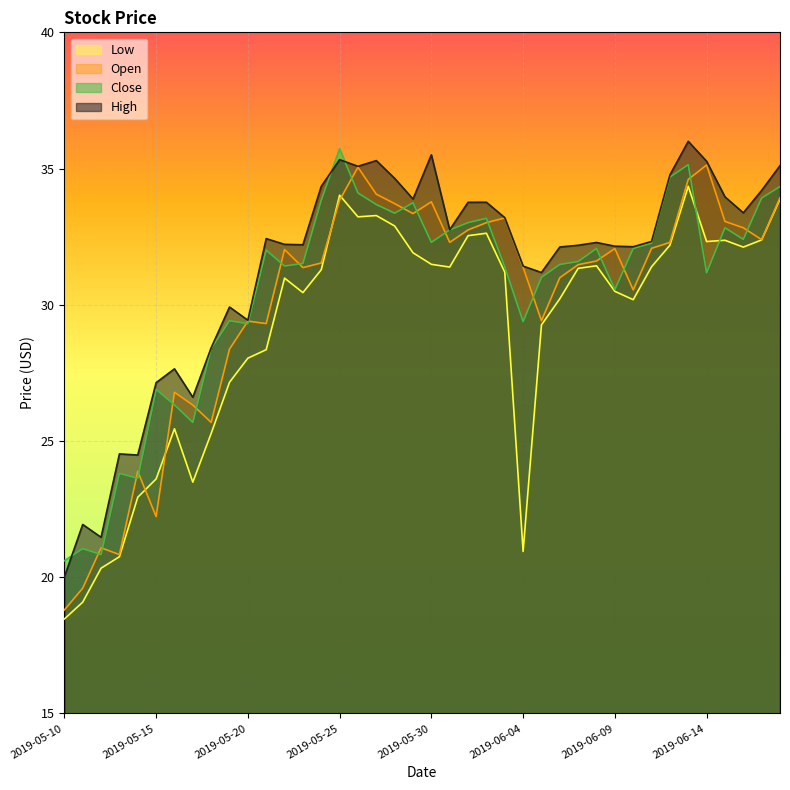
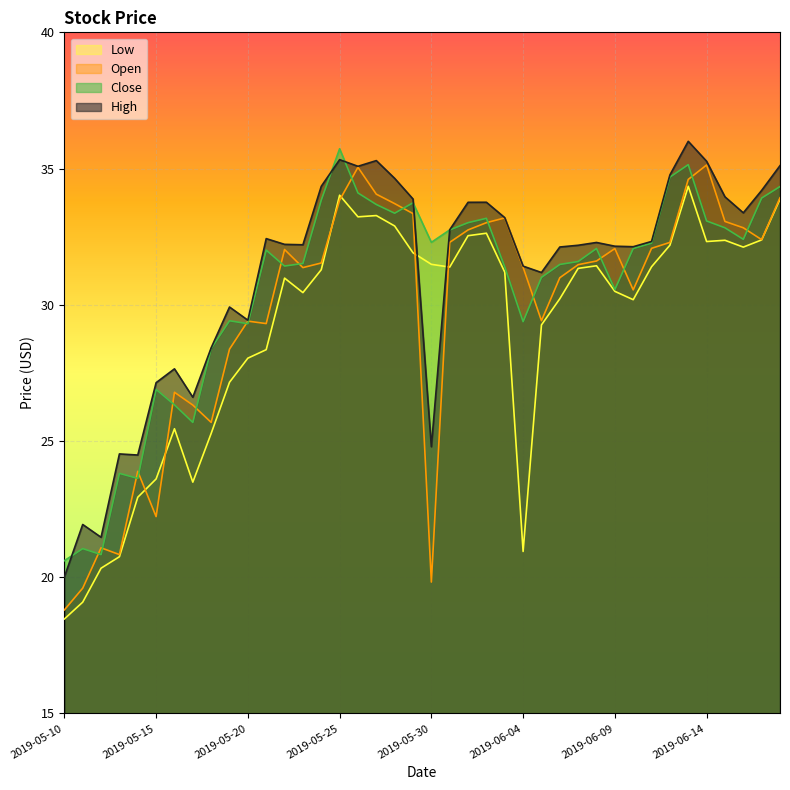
Open, 2019-05-30: 33.8 -> 19.8
High, 2019-05-30: 35.5 -> 24.8
Close, 2019-06-14: 31.2 -> 33.1
